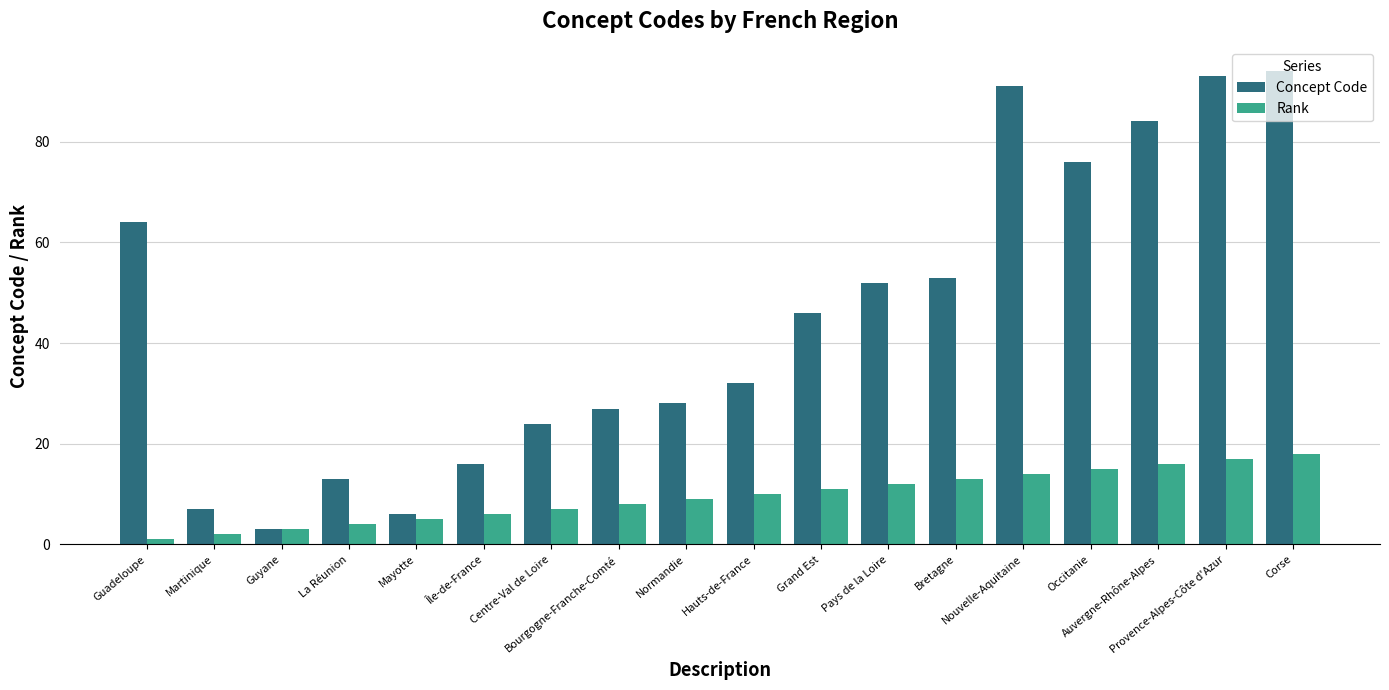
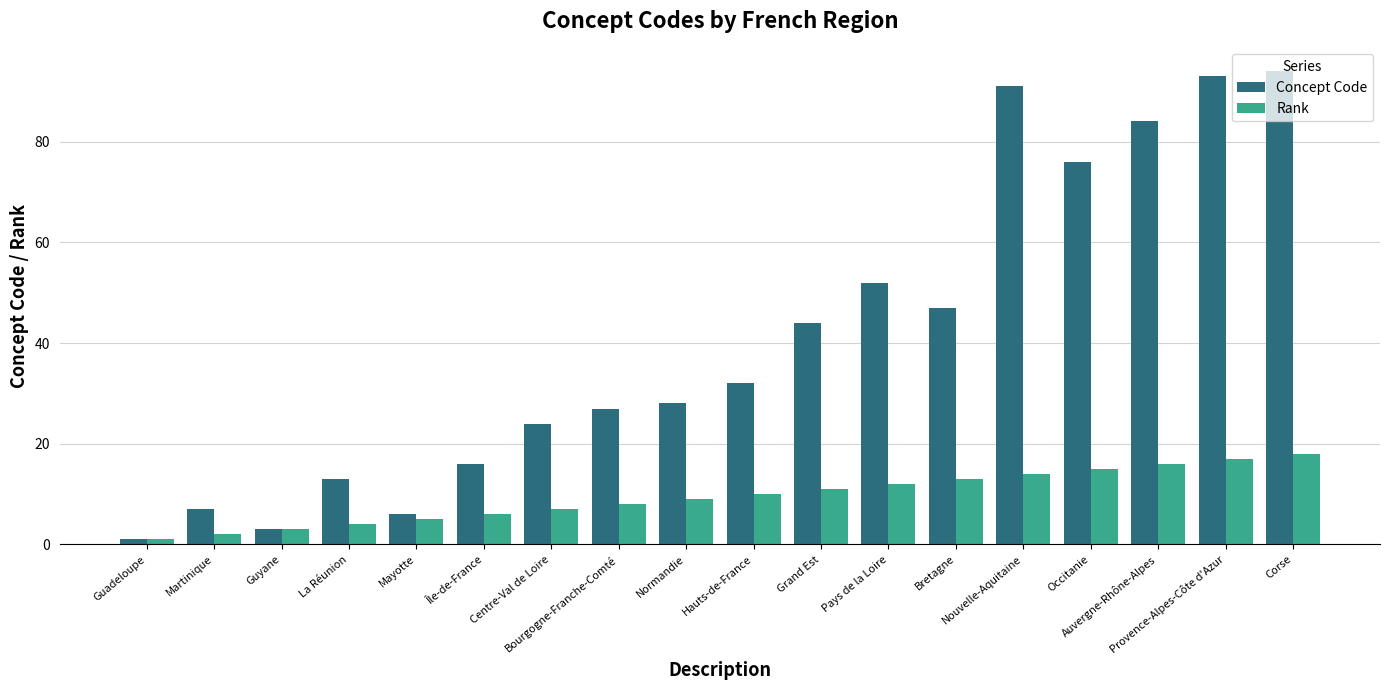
Concept Code, Guadeloupe: 64 -> 1
Concept Code, Grand Est: 46 -> 44
Concept Code, Bretagne: 53 -> 47
